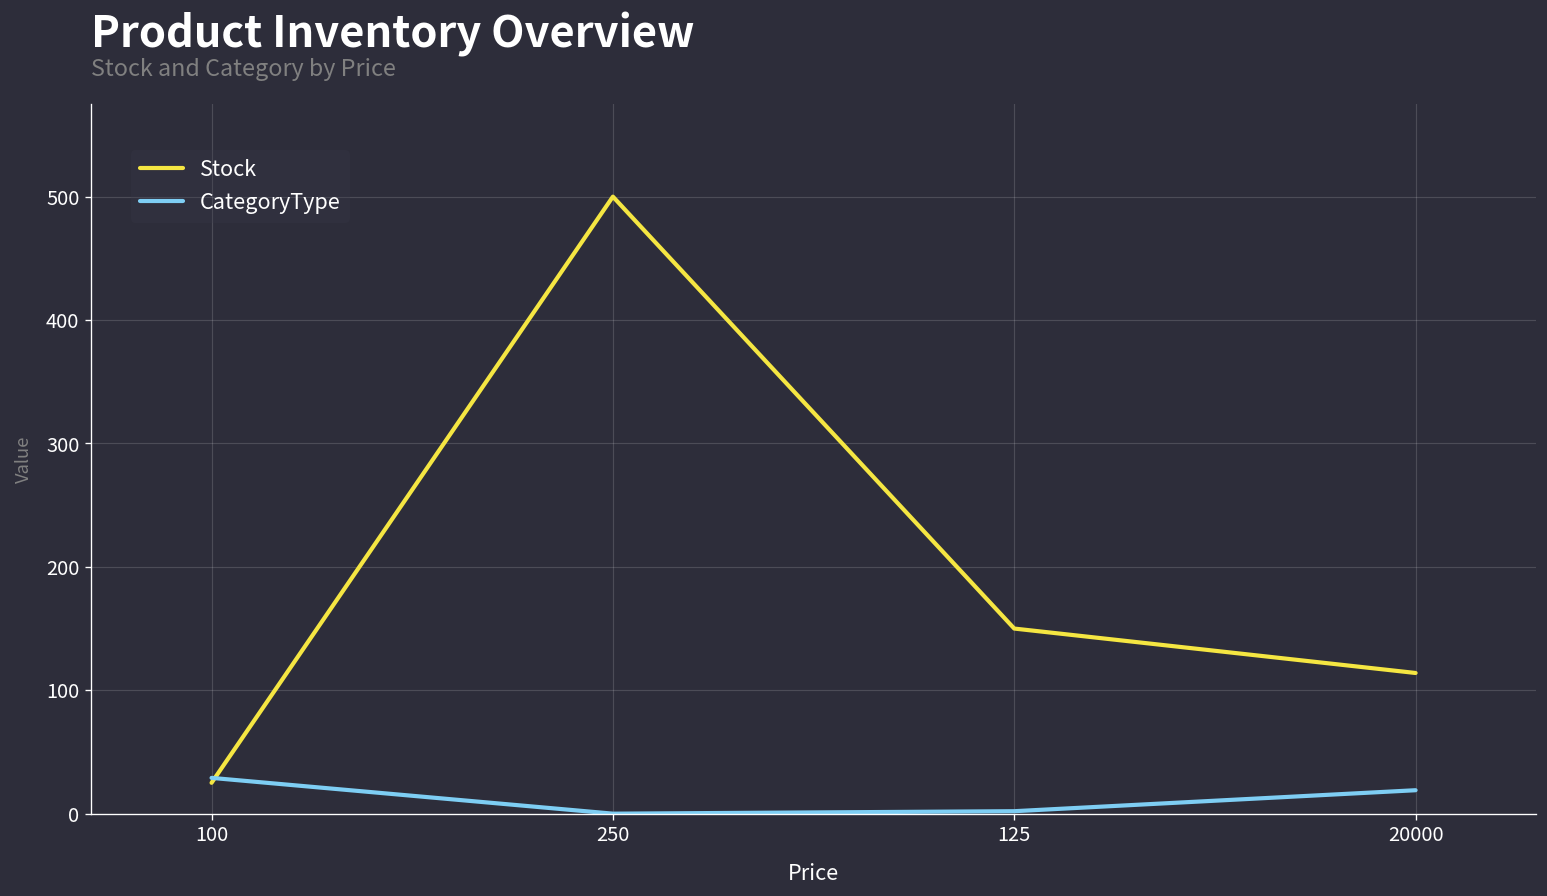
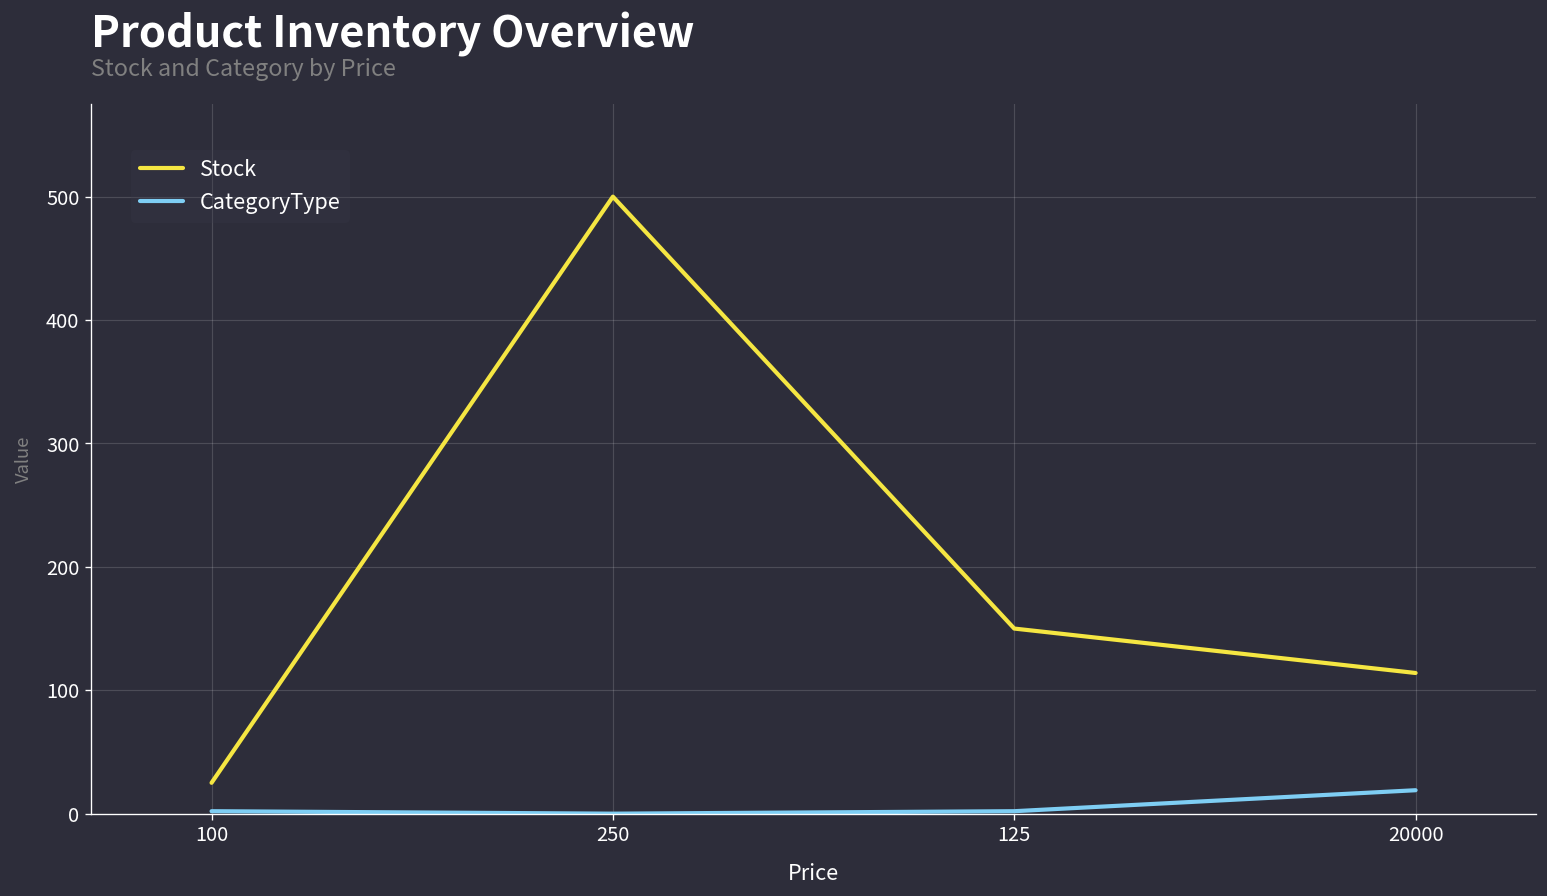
CategoryType, 100: 29 -> 2
